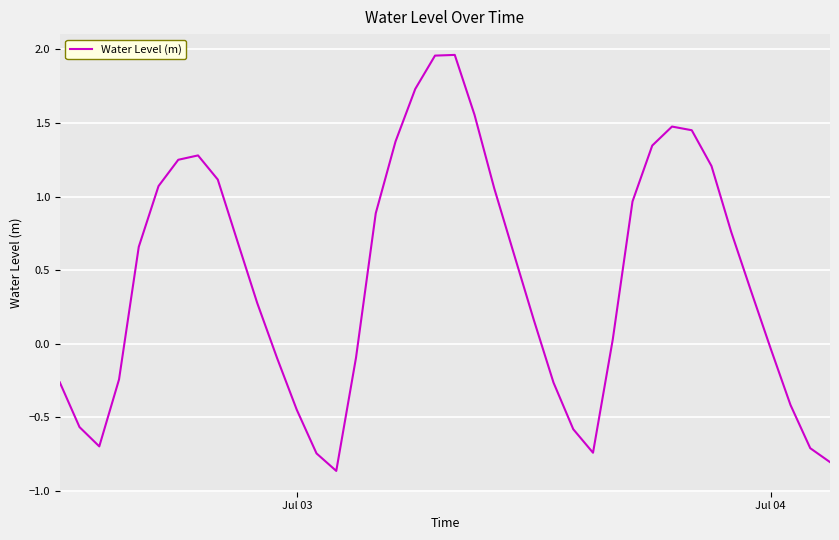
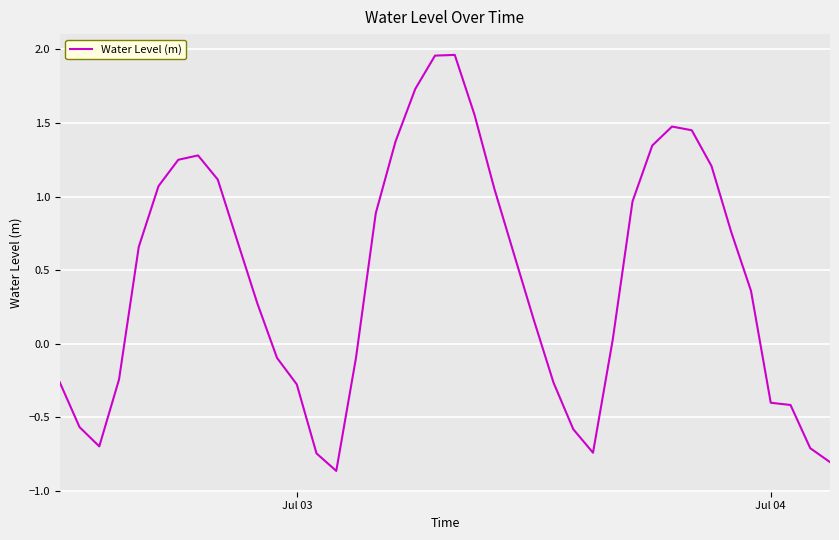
Jul 03: -0.45 -> -0.28
Jul 04: -0.03 -> -0.40
